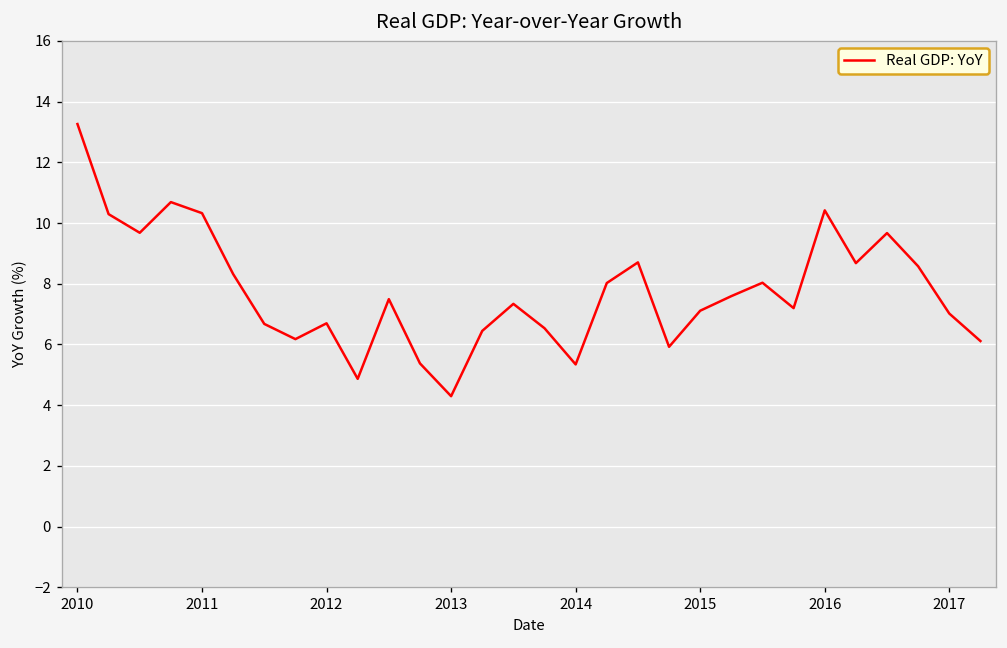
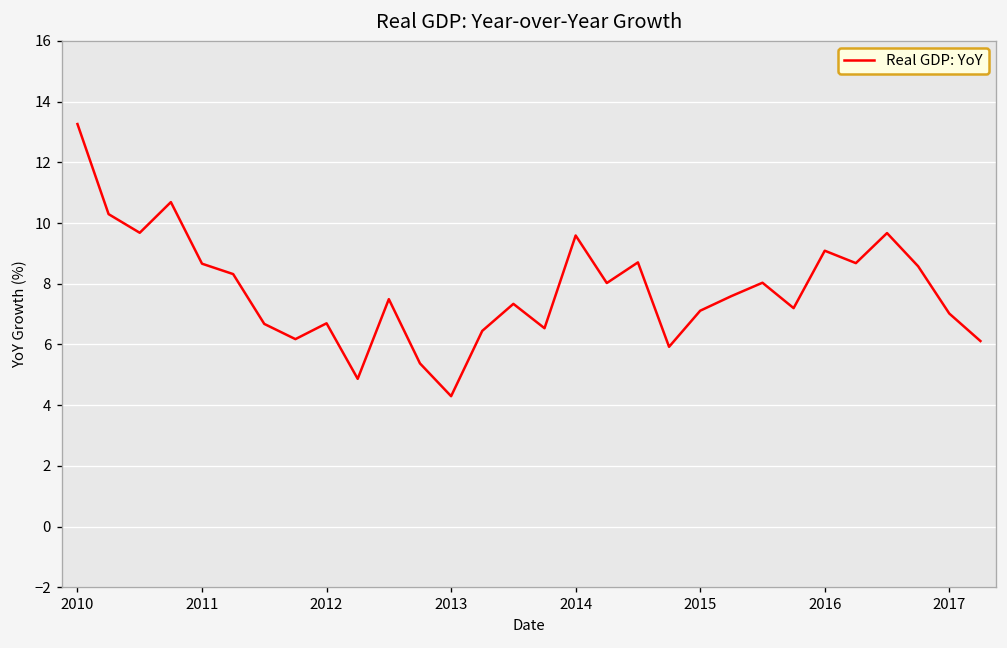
2011: 10.3 -> 8.7
2014: 5.3 -> 9.6
2016: 10.4 -> 9.1
